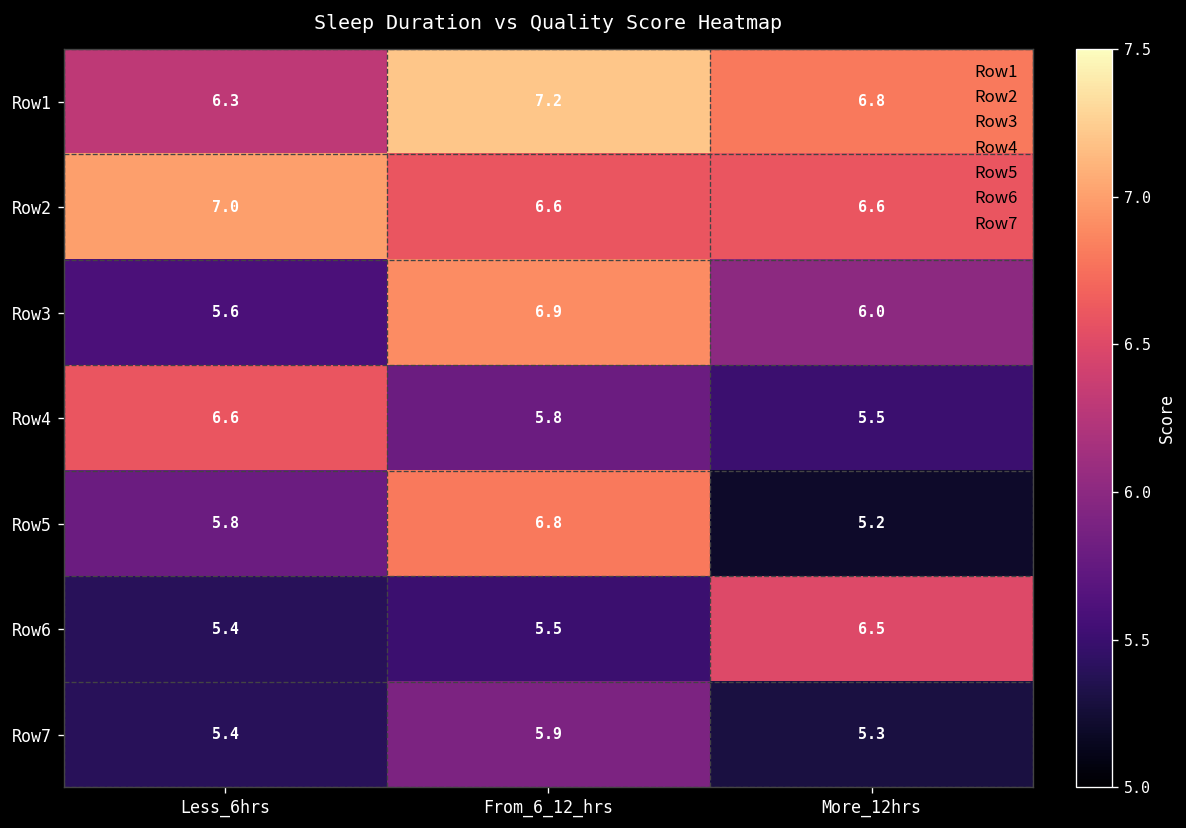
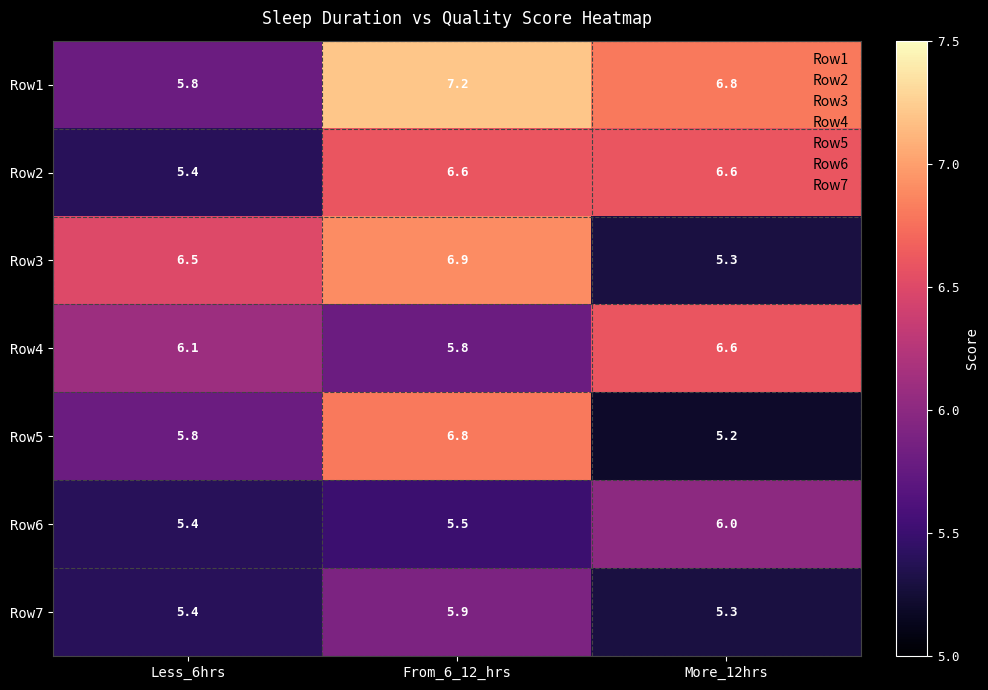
Row1, Less_6hrs: 6.3 -> 5.8
Row2, Less_6hrs: 7.0 -> 5.4
Row3, Less_6hrs: 5.6 -> 6.5
Row3, More_12hrs: 6.0 -> 5.3
Row4, Less_6hrs: 6.6 -> 6.1
Row4, More_12hrs: 5.5 -> 6.6
Row6, More_12hrs: 6.5 -> 6.0
